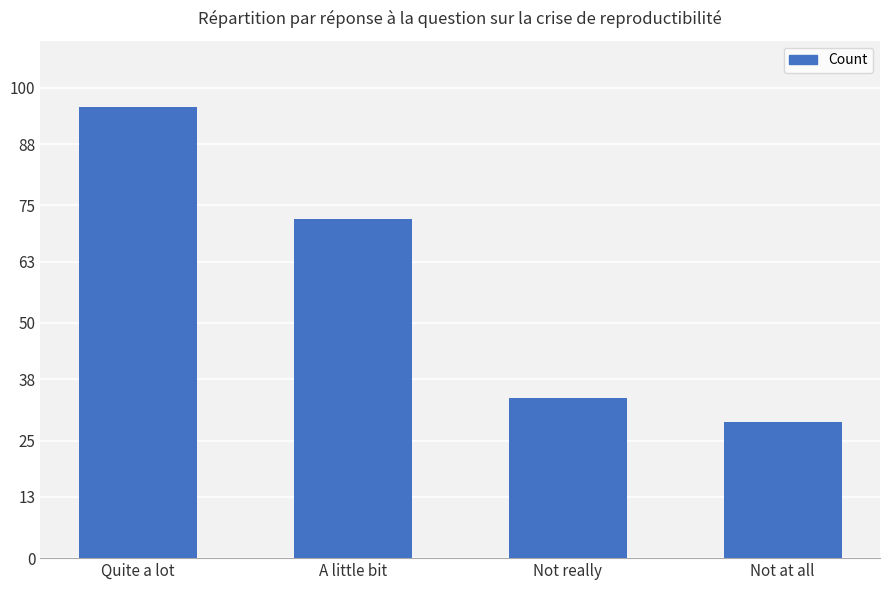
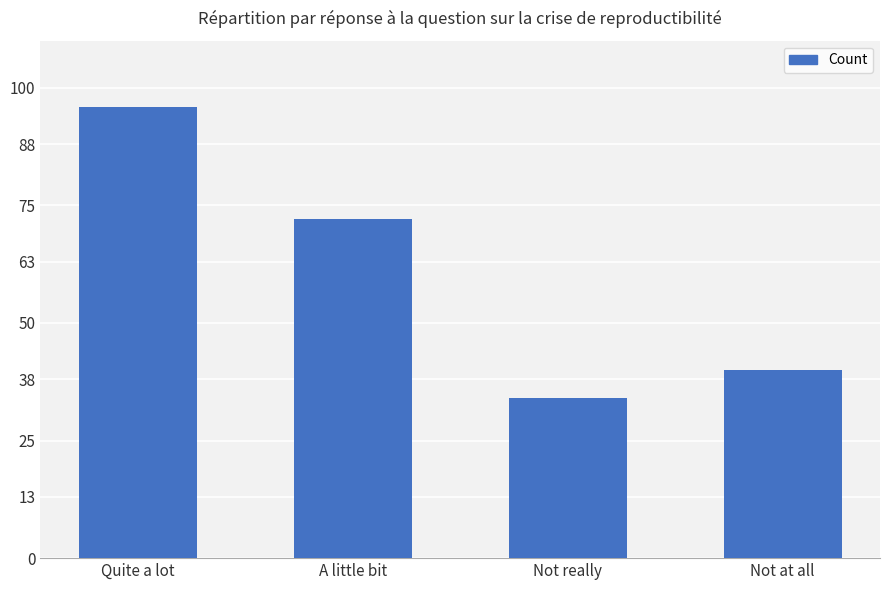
Not at all: 29 -> 40
